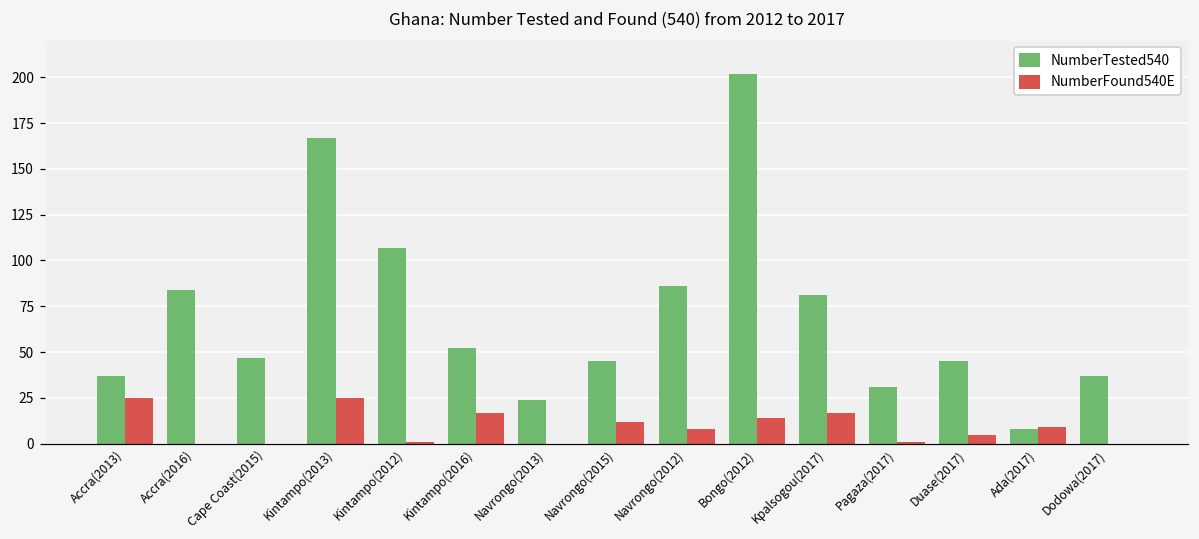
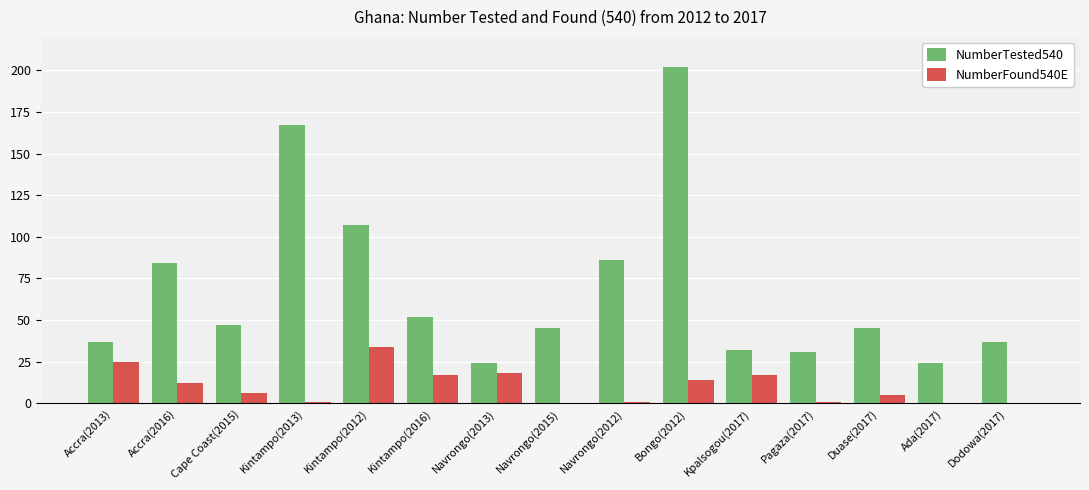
NumberFound540E, Accra(2016): 0 -> 12
NumberFound540E, Cape Coast(2015): 0 -> 6
NumberFound540E, Kintampo(2013): 25 -> 1
NumberFound540E, Kintampo(2012): 1 -> 34
NumberFound540E, Navrongo(2013): 0 -> 18
NumberFound540E, Navrongo(2015): 12 -> 0
NumberFound540E, Navrongo(2012): 8 -> 1
NumberTested540, Kpalsogou(2017): 81 -> 32
NumberTested540, Ada(2017): 8 -> 24
NumberFound540E, Ada(2017): 9 -> 0
